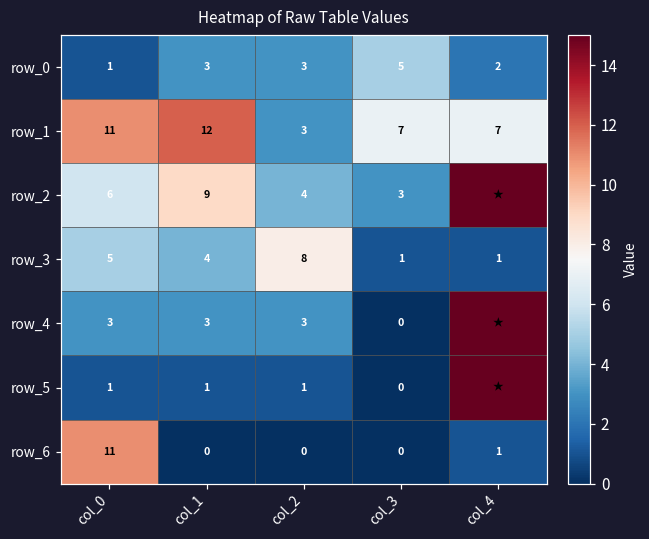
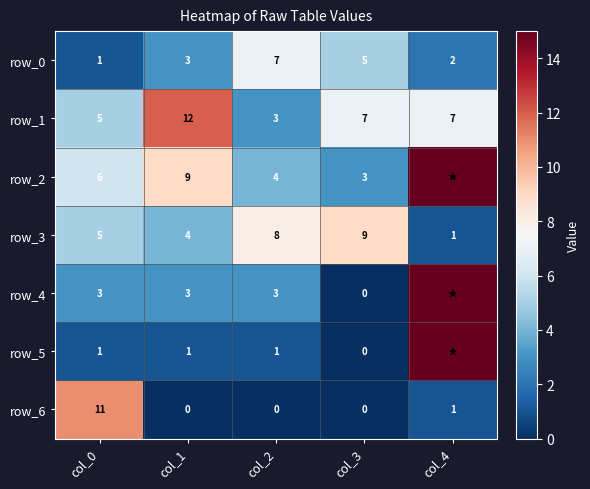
row_0, col_2: 3 -> 7
row_1, col_0: 11 -> 5
row_3, col_3: 1 -> 9
